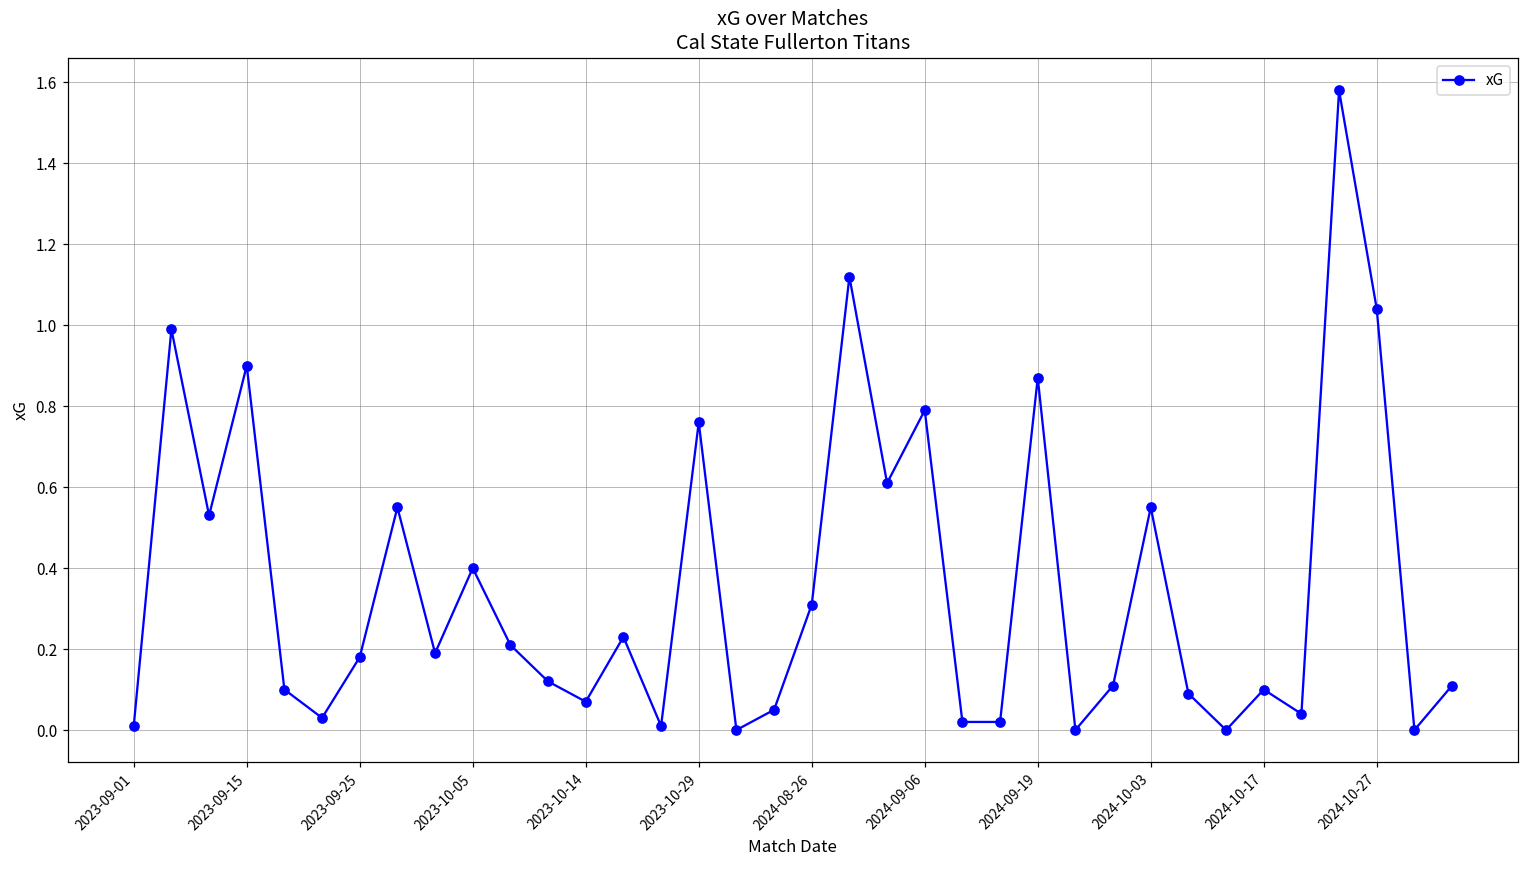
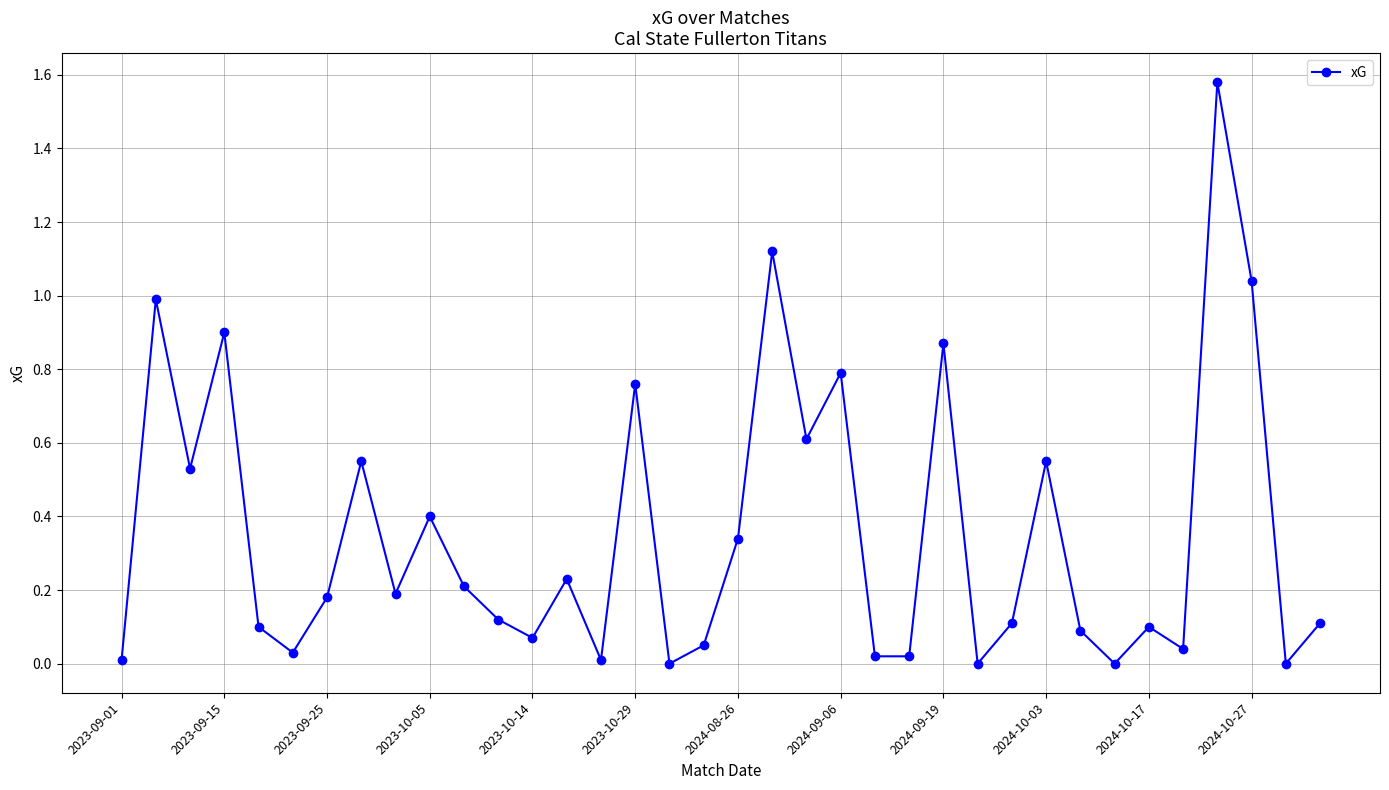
2024-08-26: 0.31 -> 0.34
